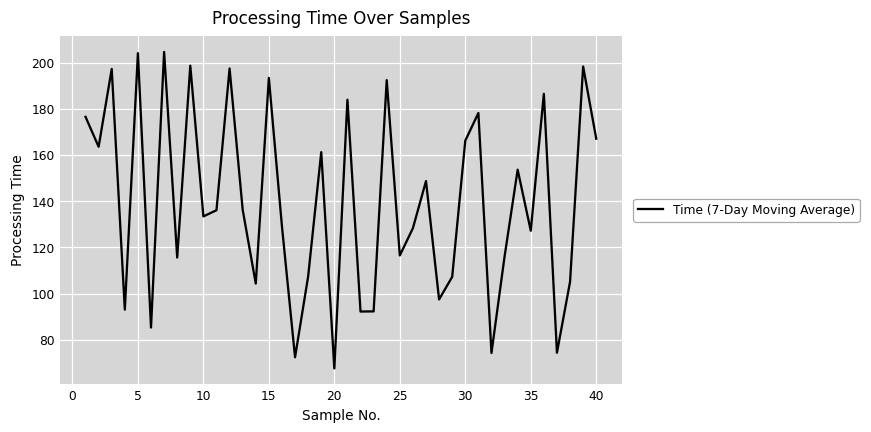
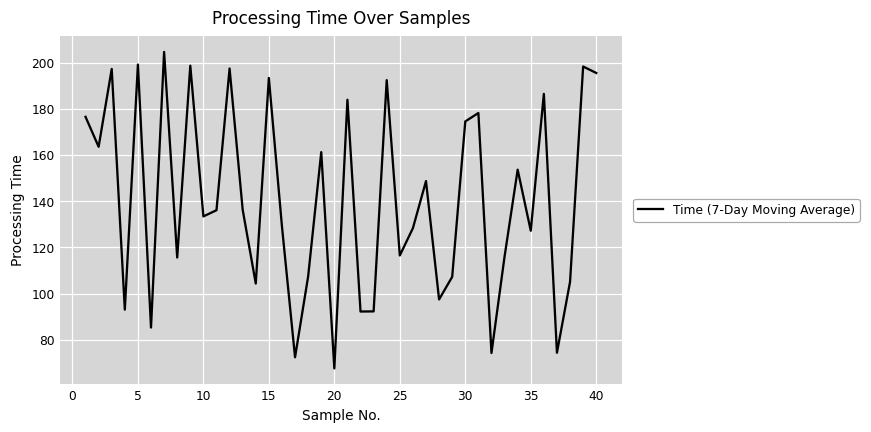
5: 204 -> 199
30: 166 -> 175
40: 167 -> 196
